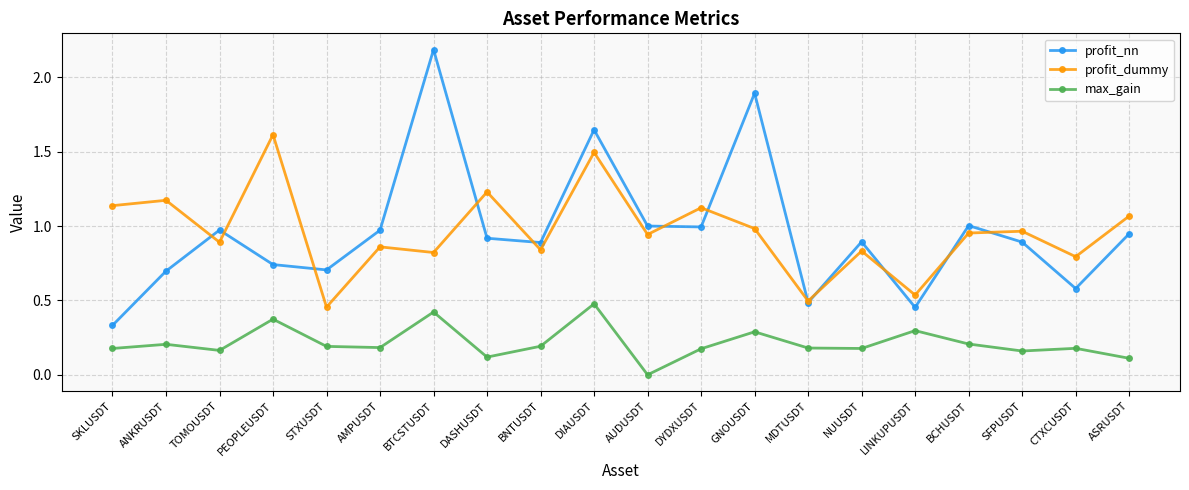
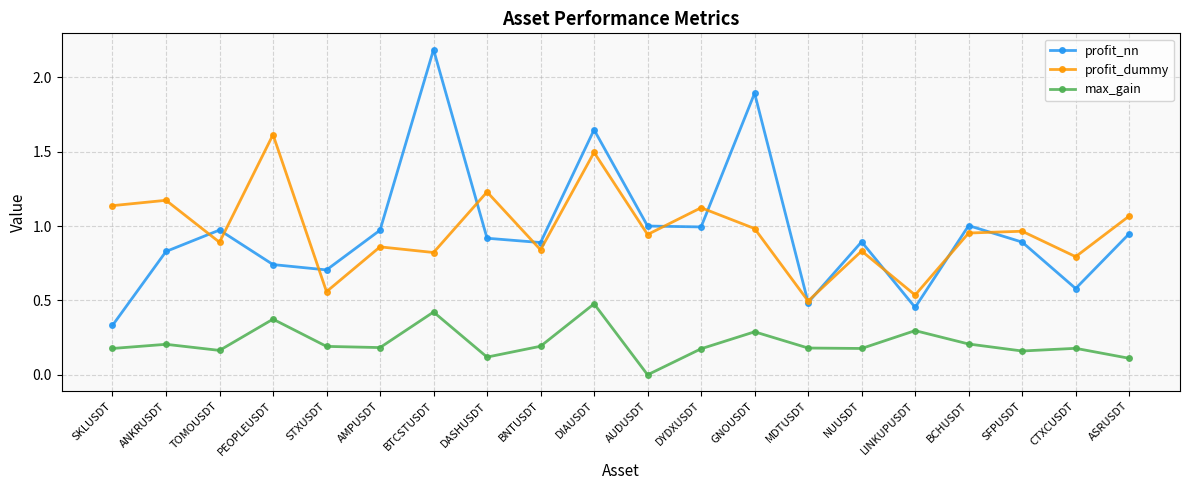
profit_nn, ANKRUSDT: 0.70 -> 0.83
profit_dummy, STXUSDT: 0.46 -> 0.56
